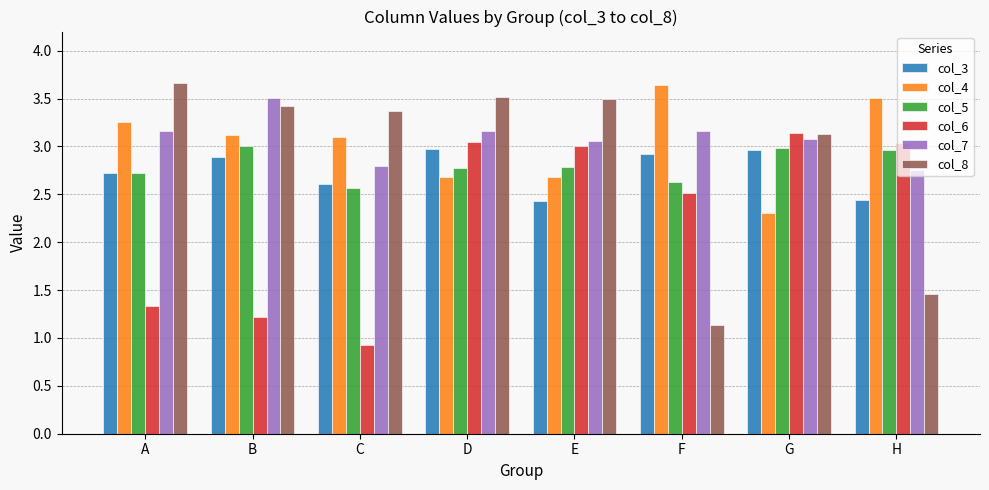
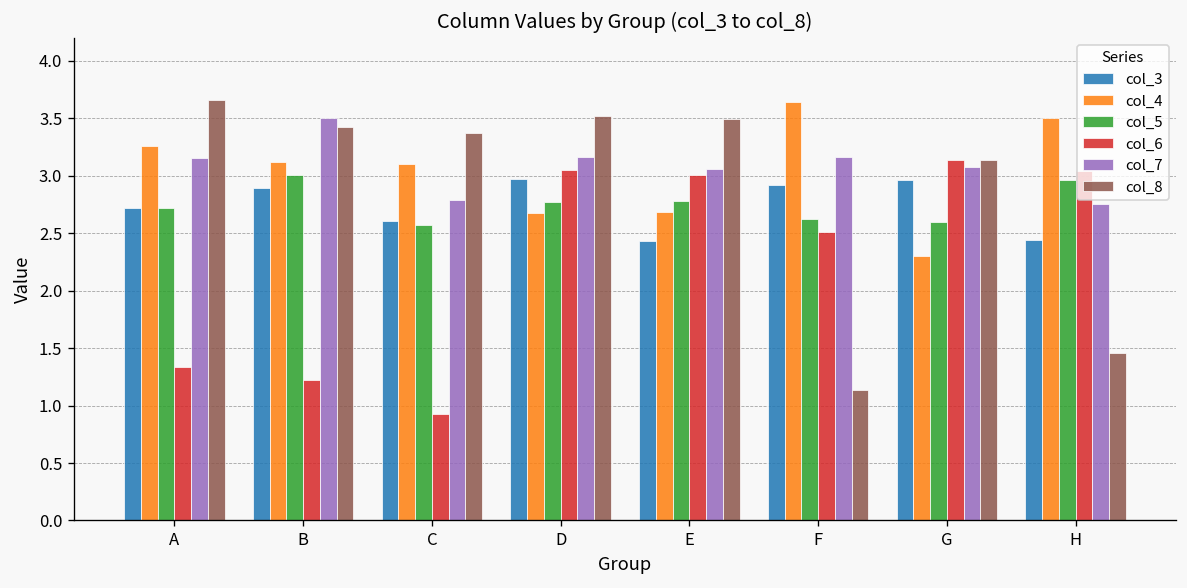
col_5, G: 3.0 -> 2.6
